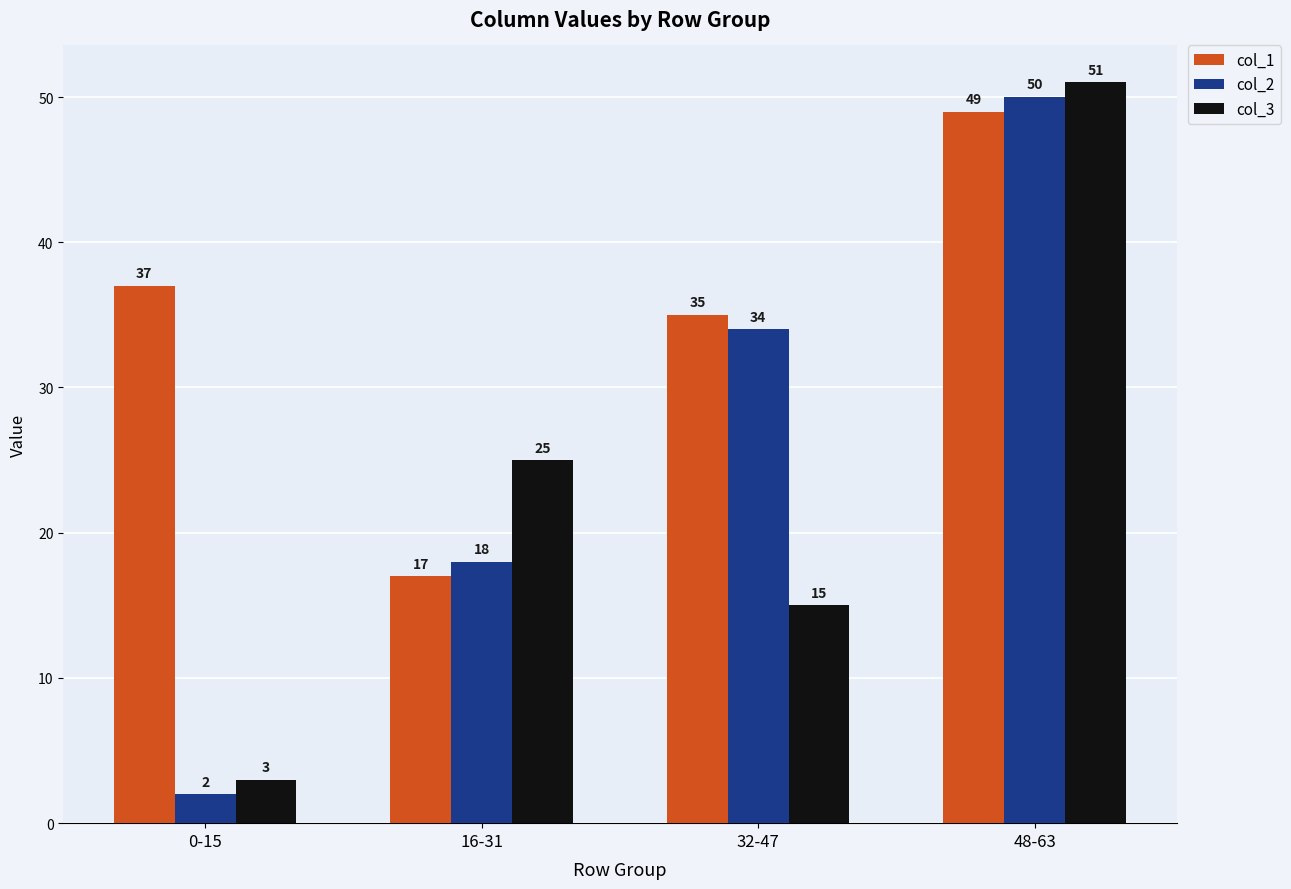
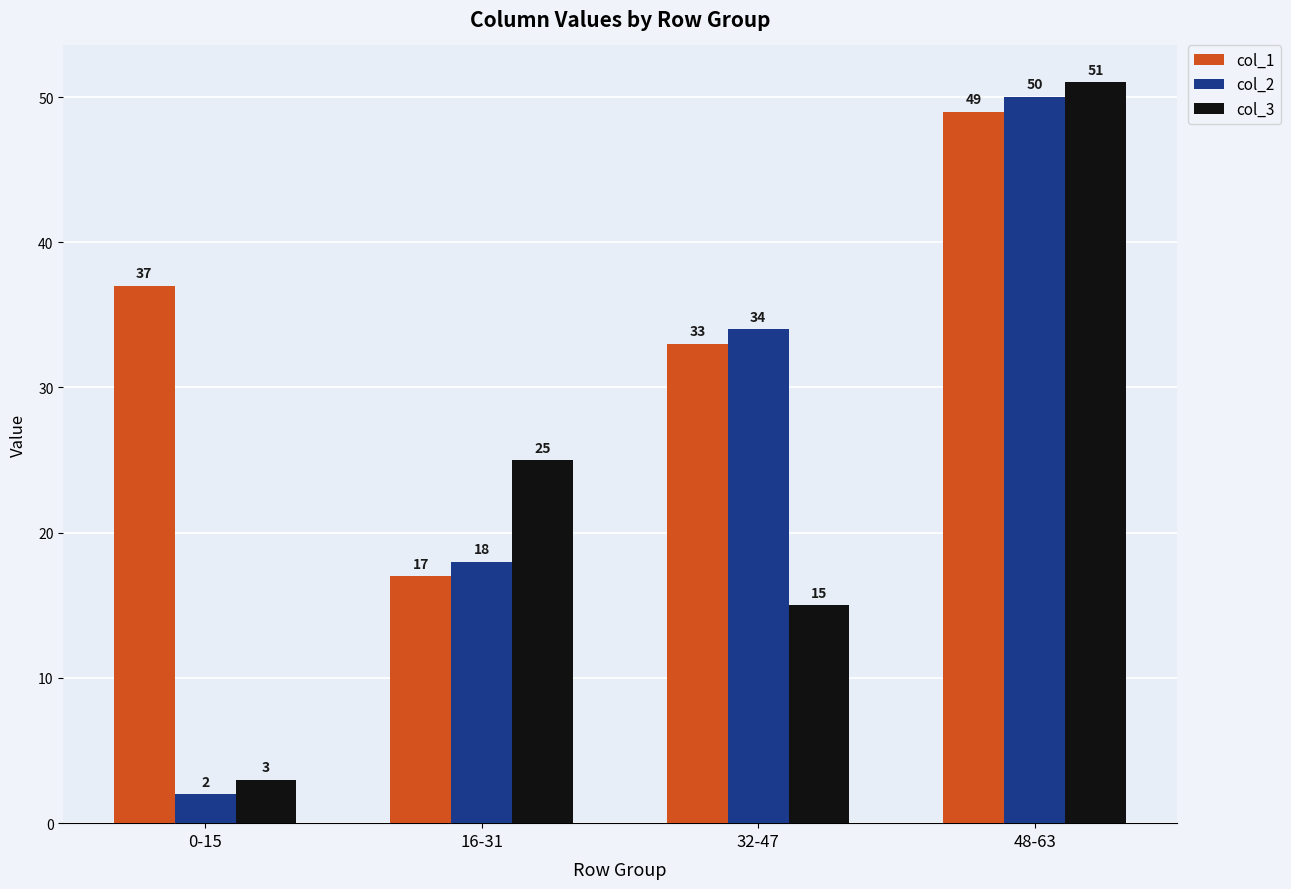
col_1, 32-47: 35 -> 33
